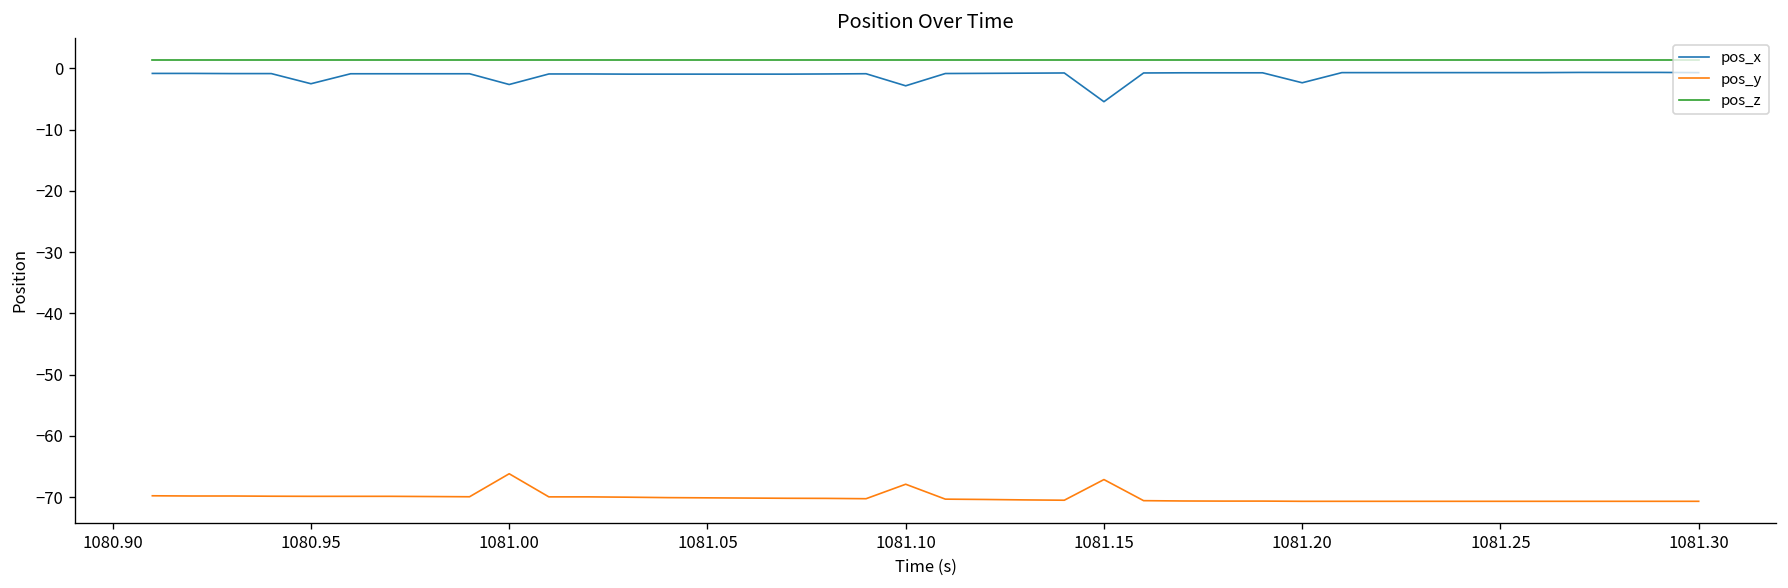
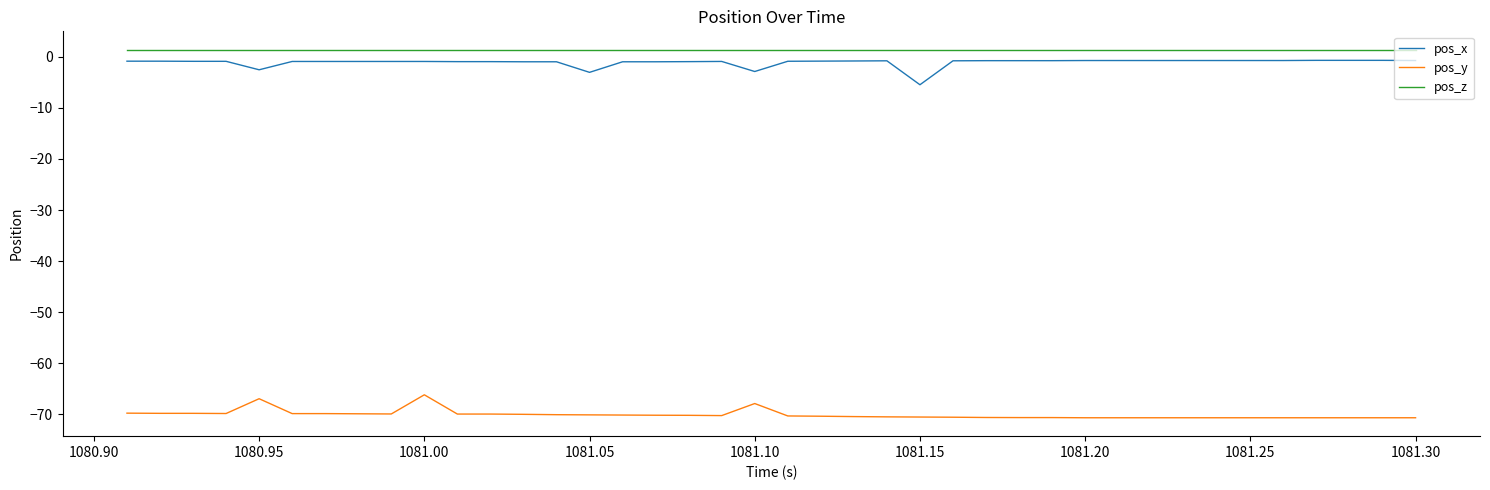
pos_y, 1080.95: -70 -> -67
pos_x, 1081.00: -3 -> -1
pos_x, 1081.05: -1 -> -3
pos_y, 1081.15: -67 -> -71
pos_x, 1081.20: -2 -> -1
